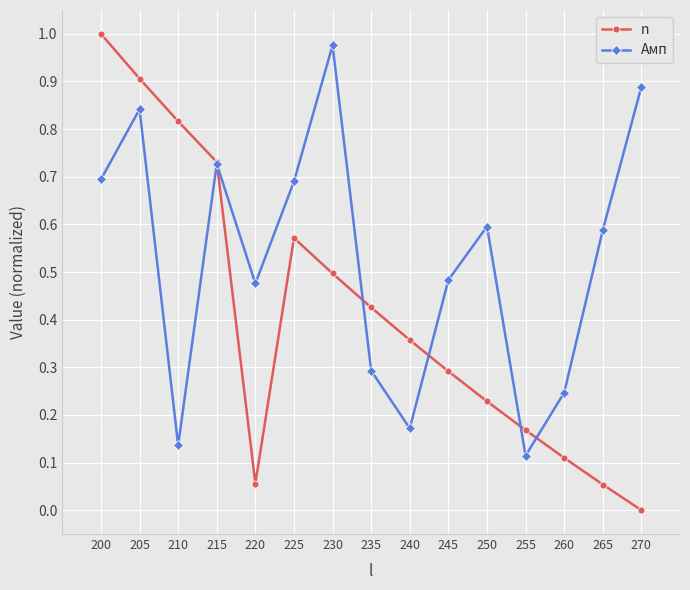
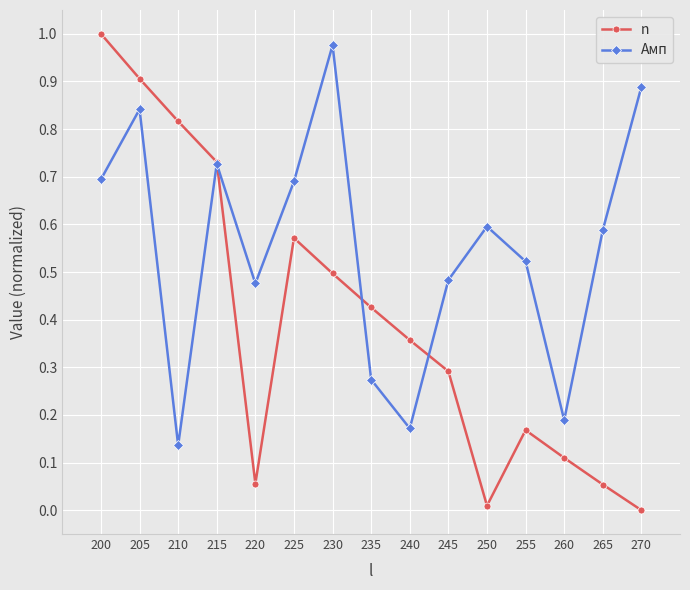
Амп, 235: 0.29 -> 0.27
n, 250: 0.23 -> 0.01
Амп, 255: 0.11 -> 0.52
Амп, 260: 0.25 -> 0.19
